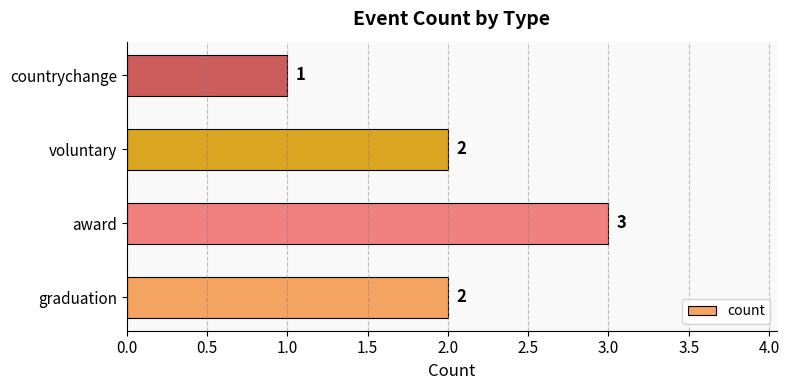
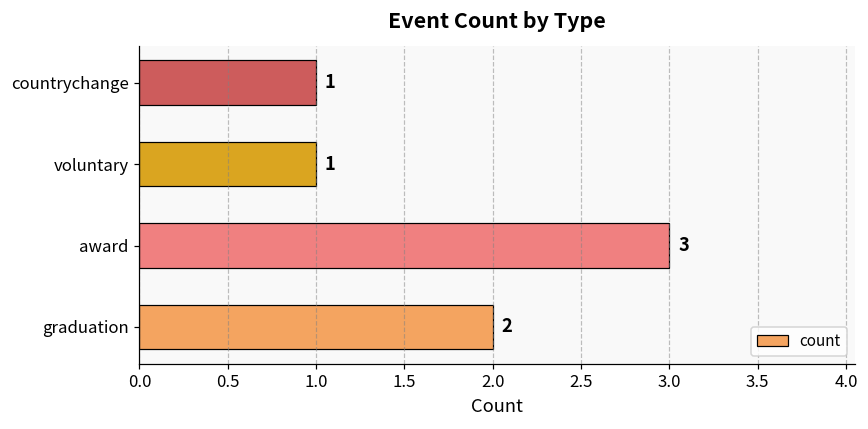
voluntary: 2 -> 1
